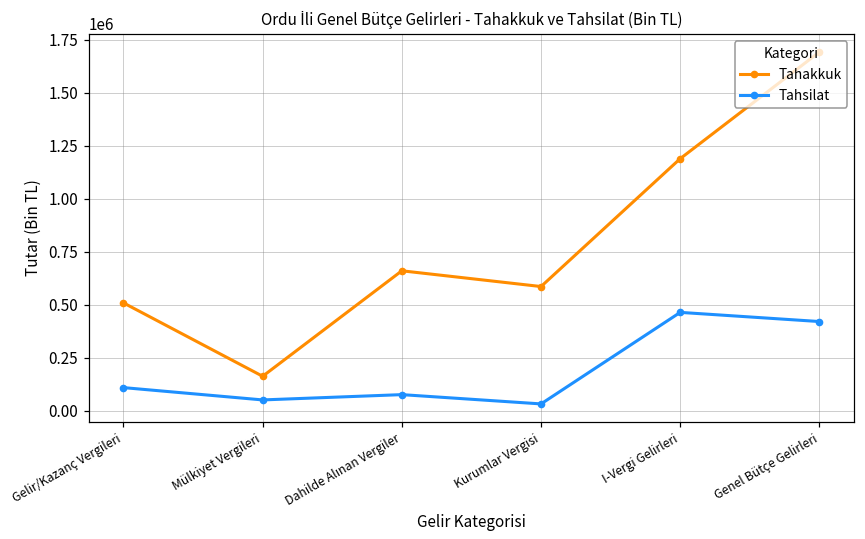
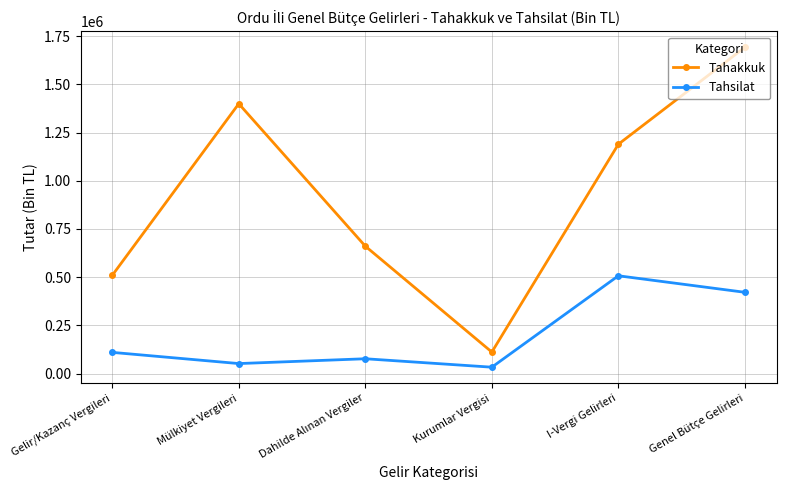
Tahakkuk, Mülkiyet Vergileri: 160000 -> 1400000
Tahakkuk, Kurumlar Vergisi: 590000 -> 110000
Tahsilat, I-Vergi Gelirleri: 460000 -> 510000
